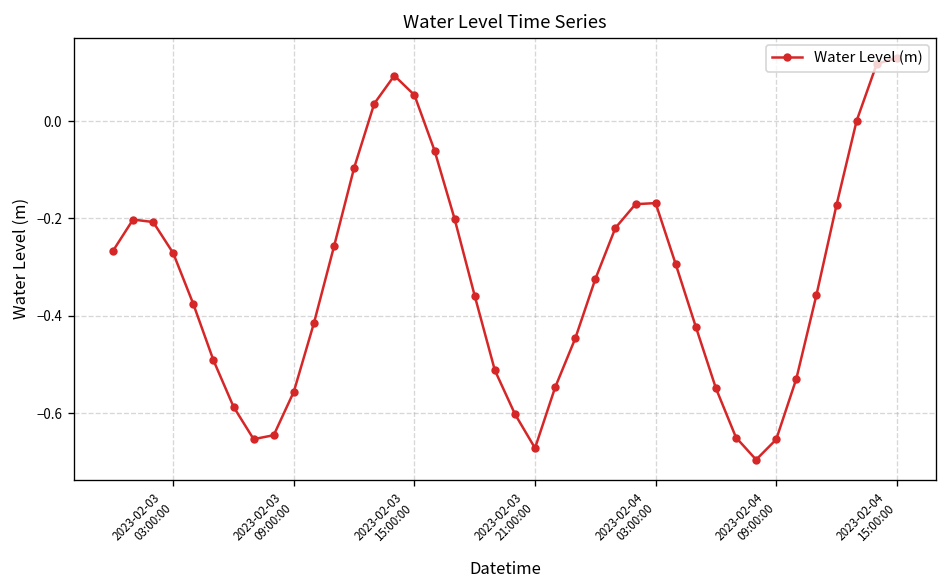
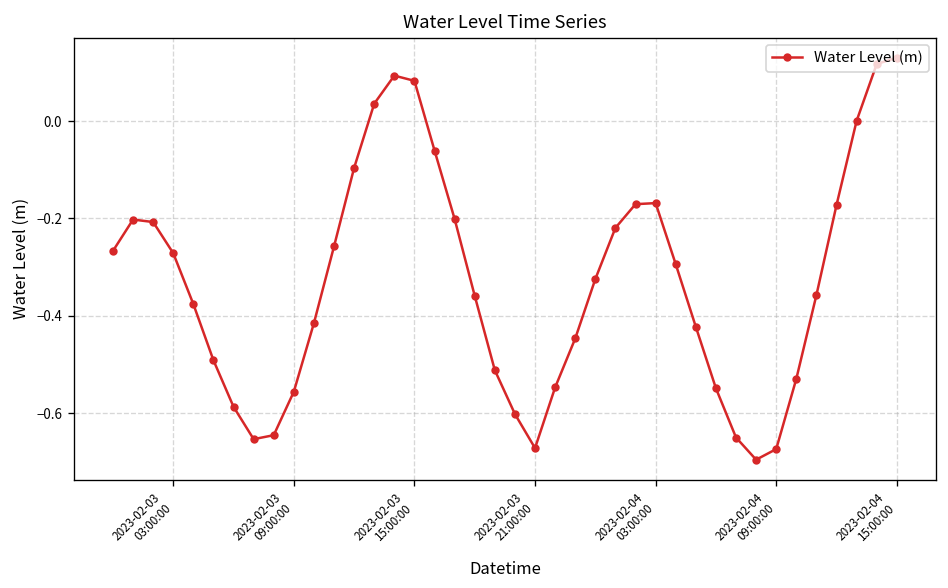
2023-02-03 15:00:00: 0.05 -> 0.08
2023-02-04 09:00:00: -0.65 -> -0.67
